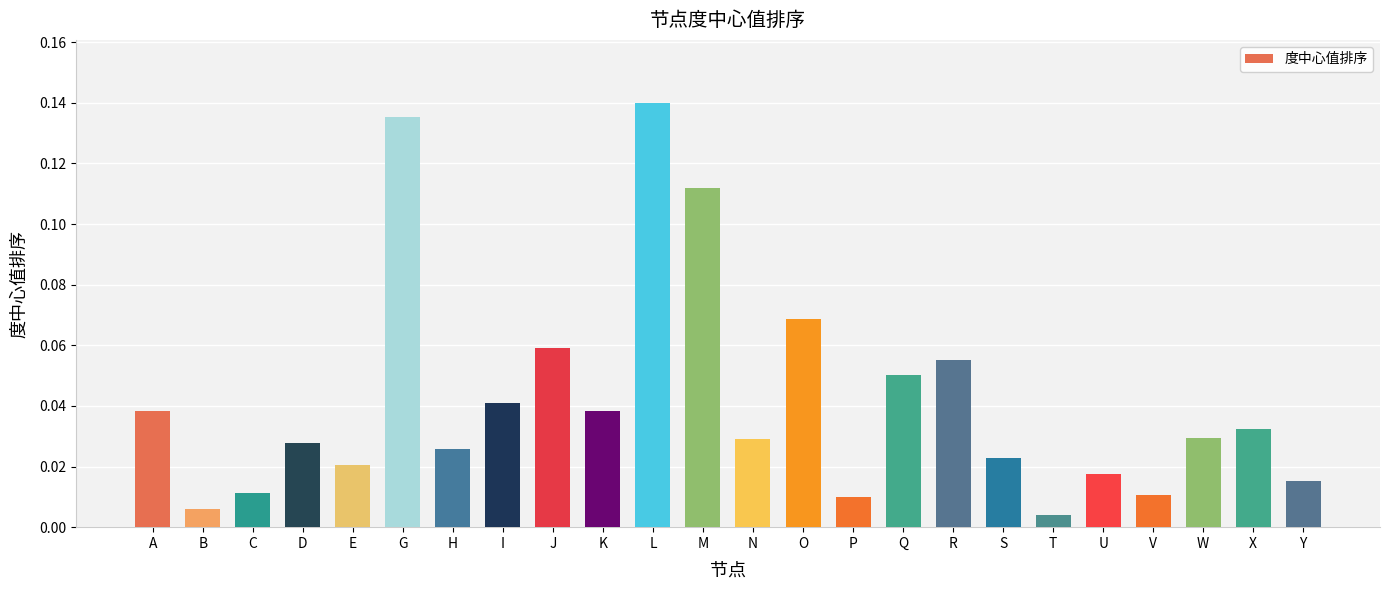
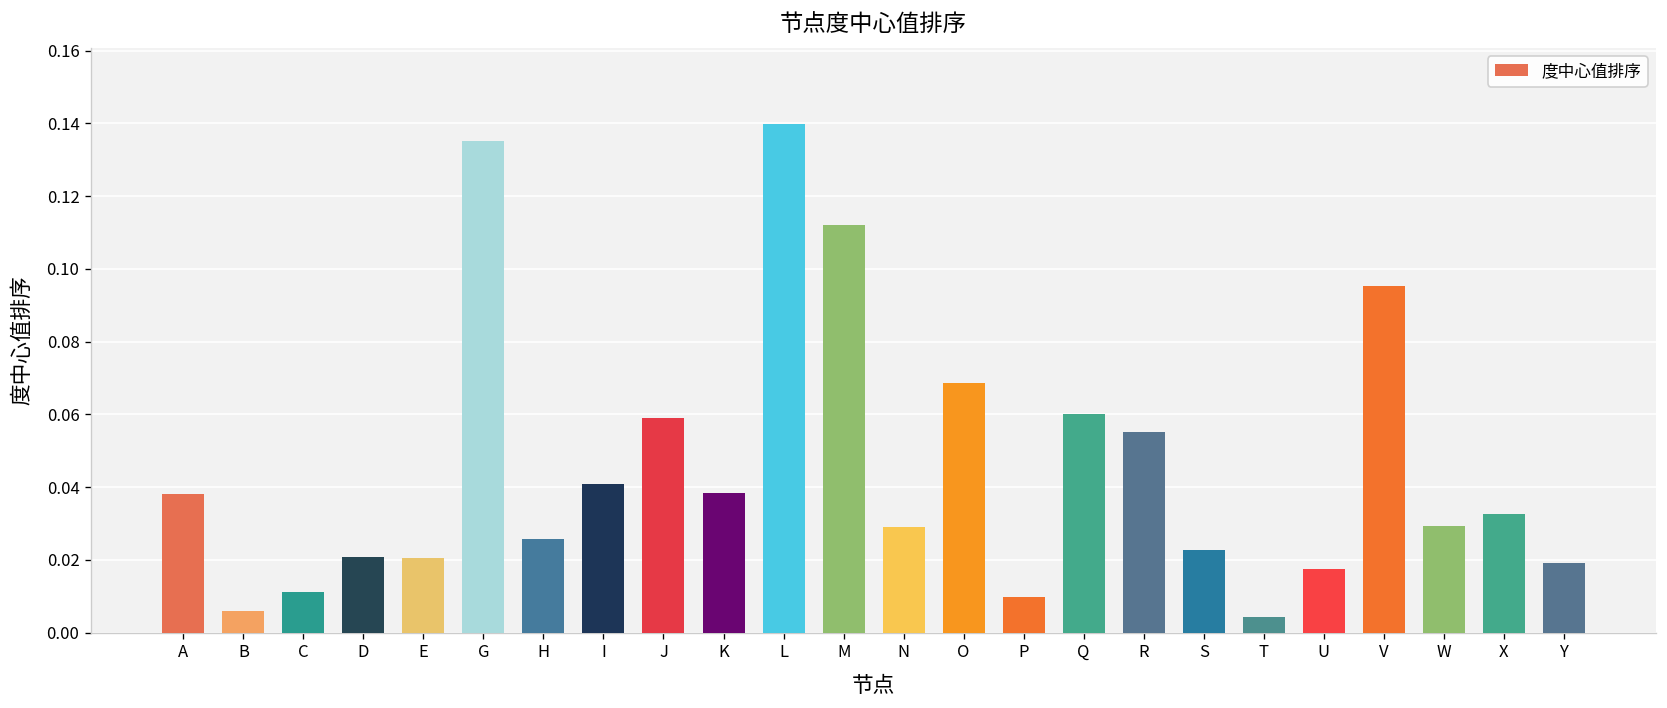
D: 0.028 -> 0.021
Q: 0.050 -> 0.060
V: 0.011 -> 0.095
Y: 0.015 -> 0.019
